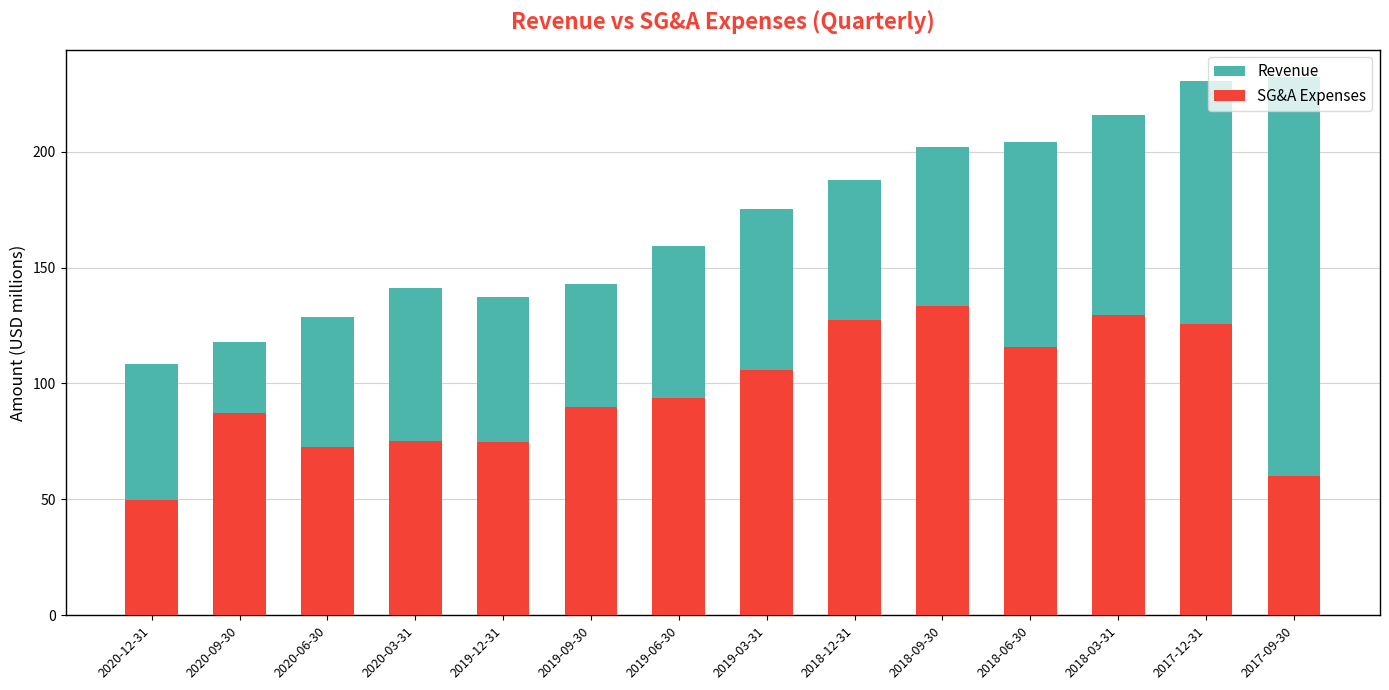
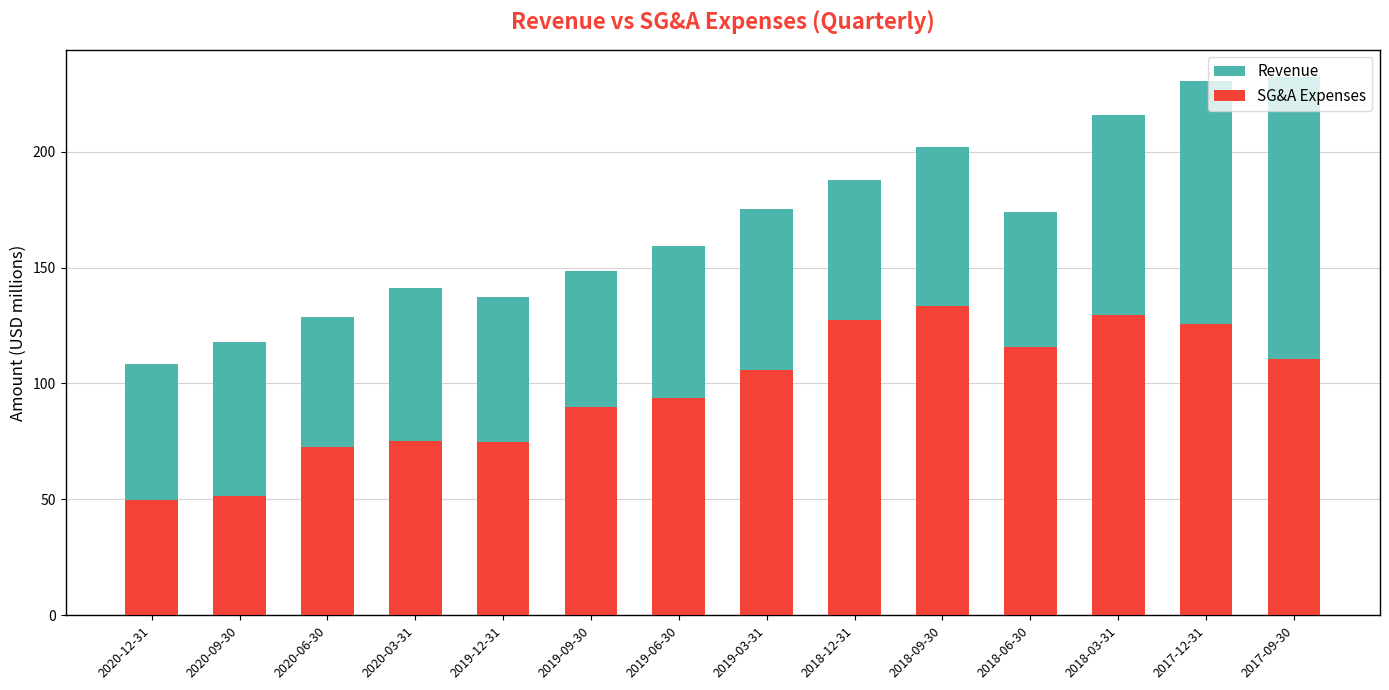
SG&A Expenses, 2020-09-30: 87 -> 51
Revenue, 2019-09-30: 143 -> 149
Revenue, 2018-06-30: 204 -> 174
SG&A Expenses, 2017-09-30: 60 -> 110
